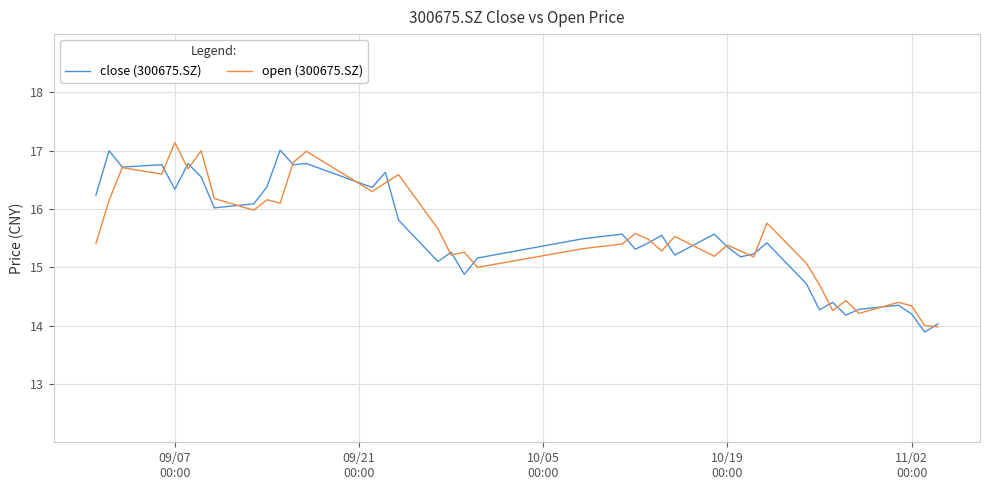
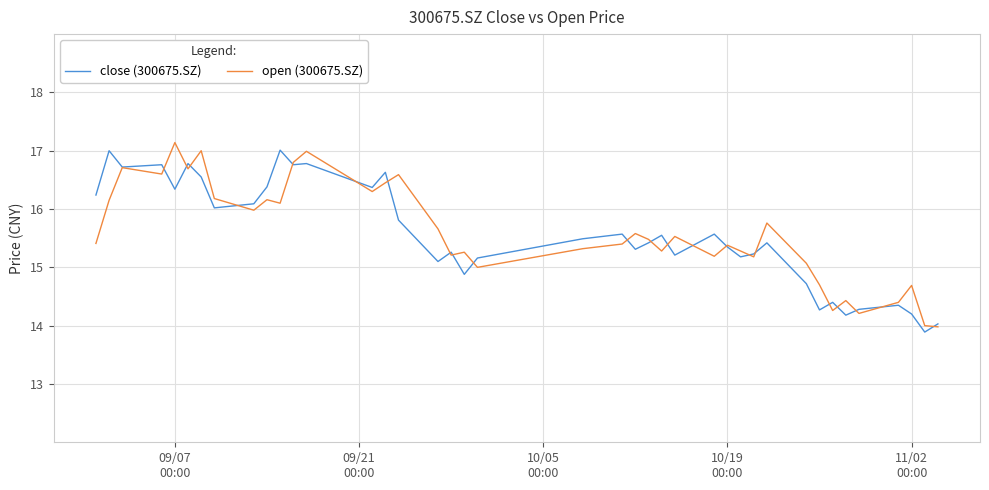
open (300675.SZ), 11/02 00:00: 14.3 -> 14.7
